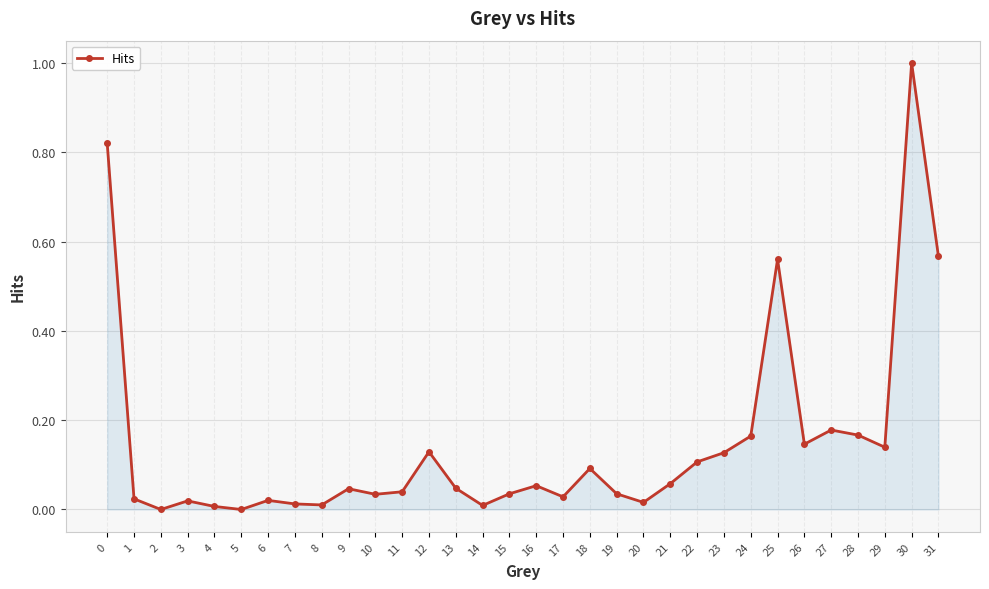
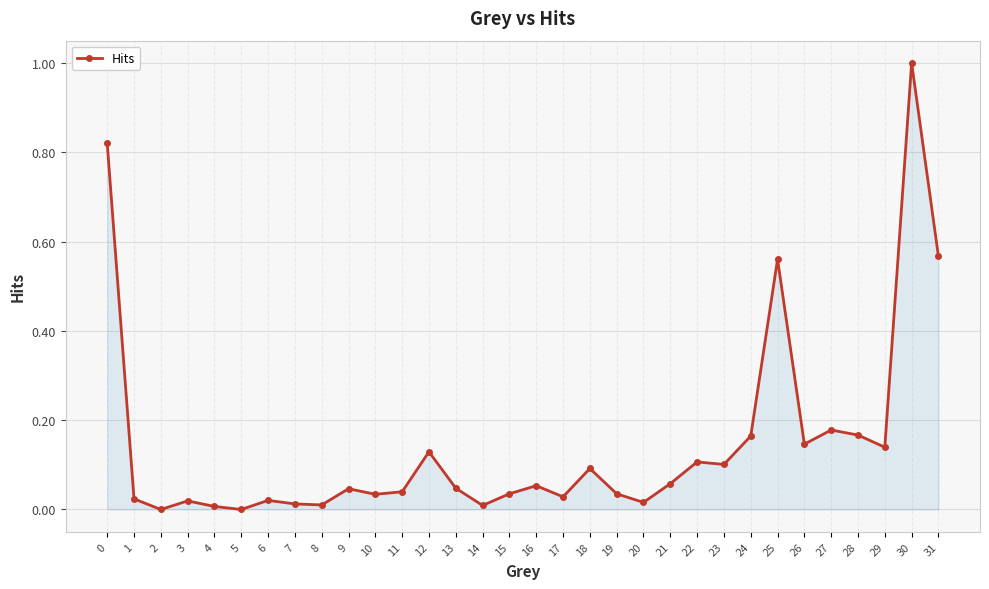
23: 0.13 -> 0.10
